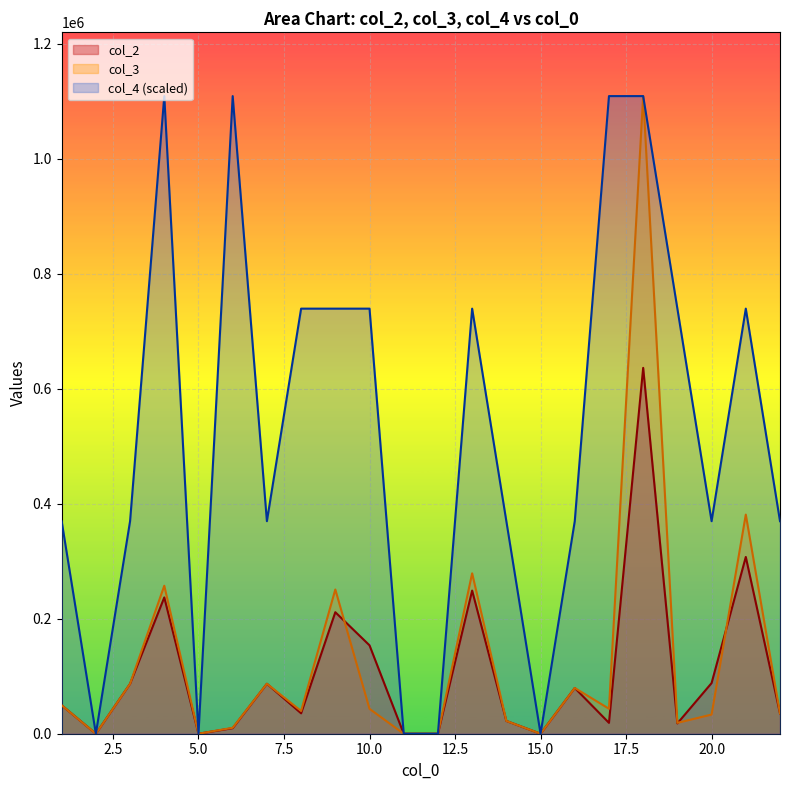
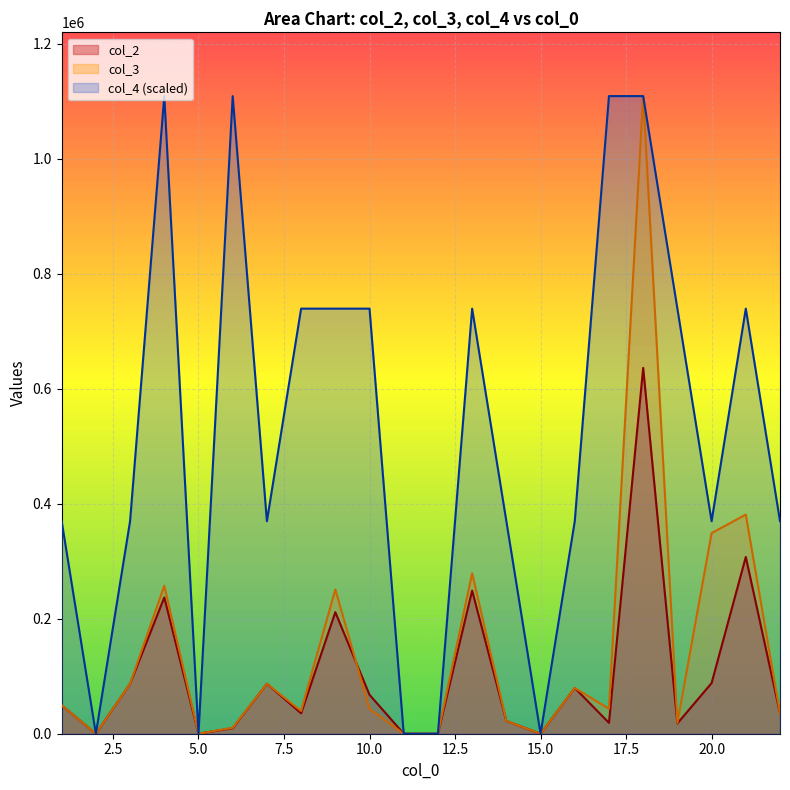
col_2, 10.0: 150000 -> 70000
col_3, 20.0: 30000 -> 350000
